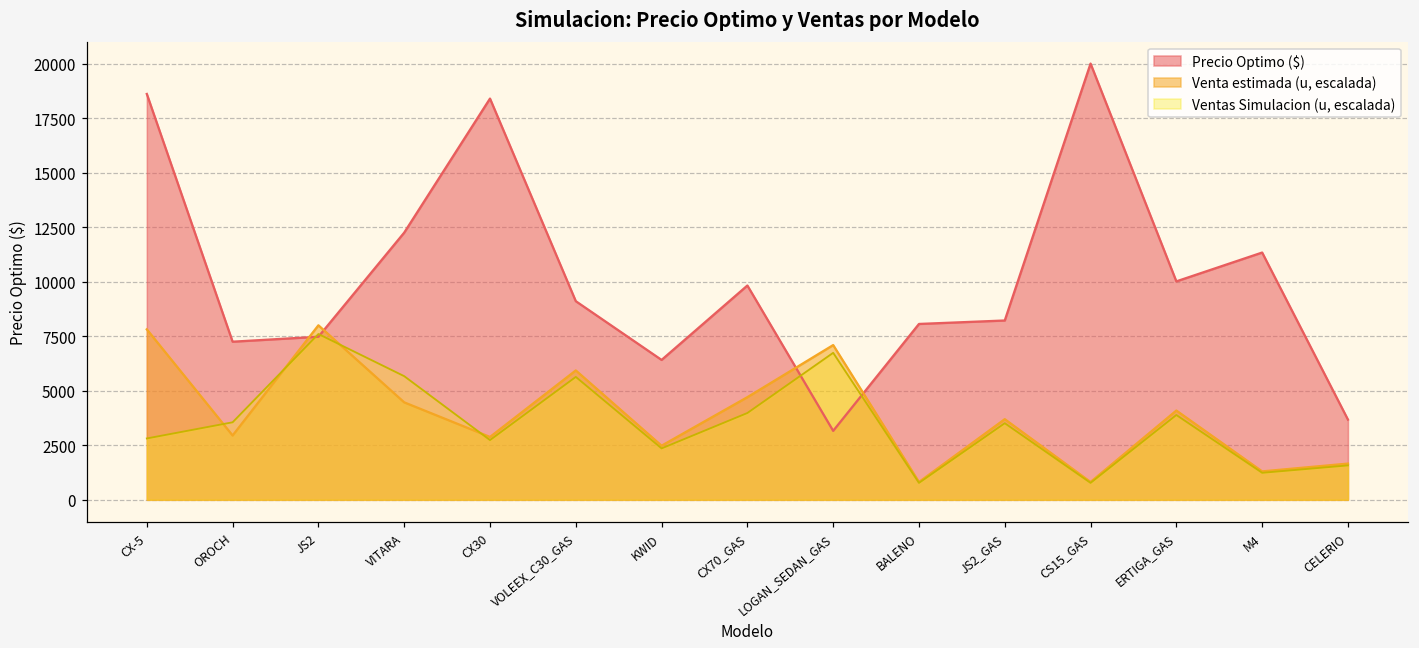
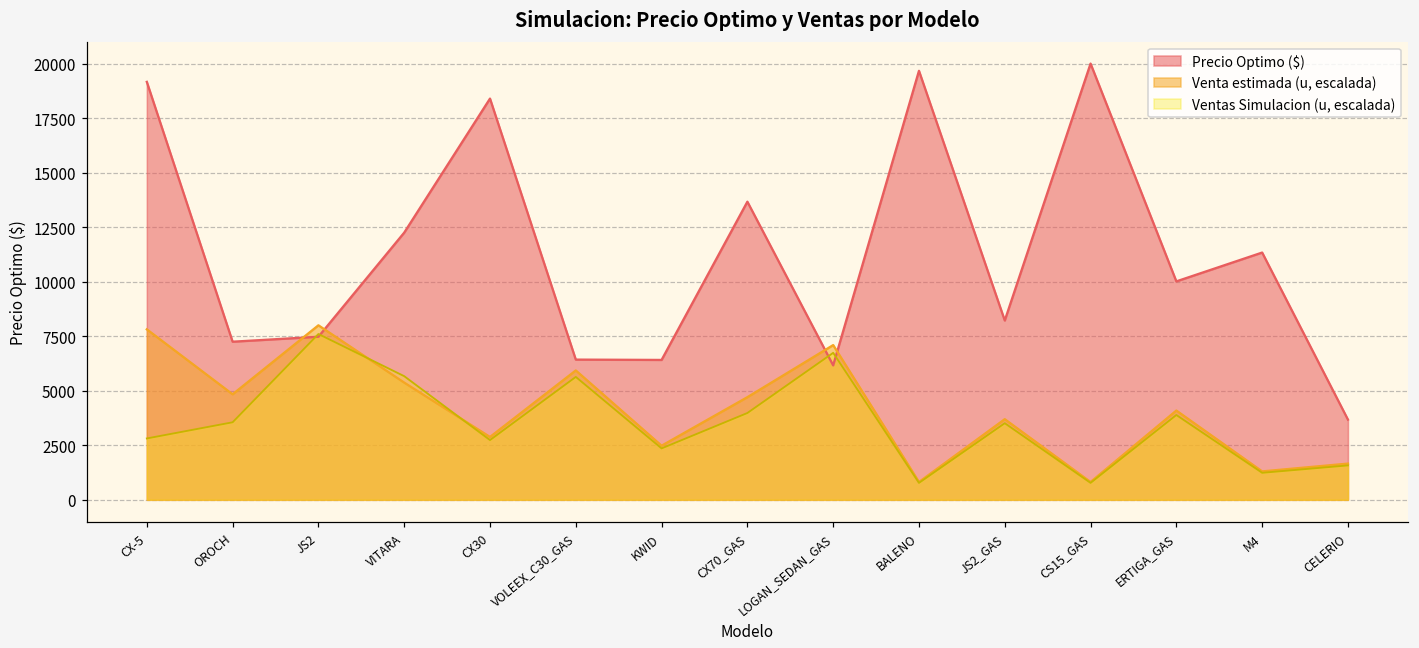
Precio Optimo ($), CX-5: 18600 -> 19200
Venta estimada (u, escalada), OROCH: 2900 -> 4800
Venta estimada (u, escalada), VITARA: 4500 -> 5400
Precio Optimo ($), VOLEEX_C30_GAS: 9100 -> 6400
Precio Optimo ($), CX70_GAS: 9800 -> 13700
Precio Optimo ($), LOGAN_SEDAN_GAS: 3200 -> 6200
Precio Optimo ($), BALENO: 8100 -> 19700
